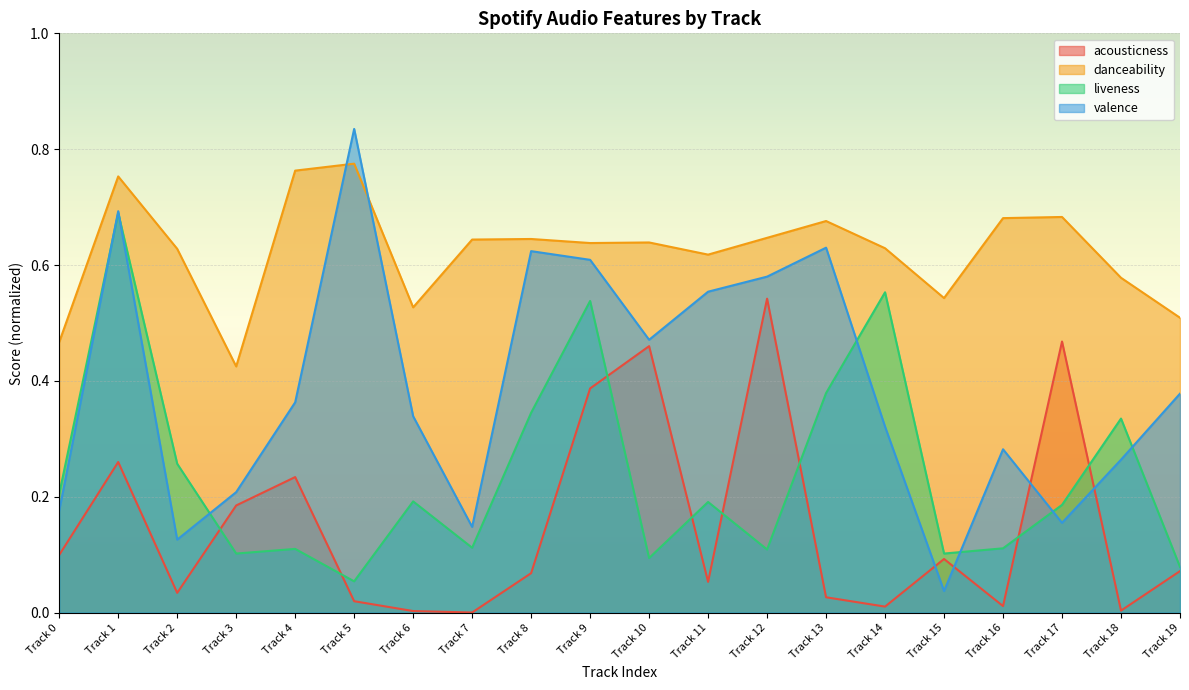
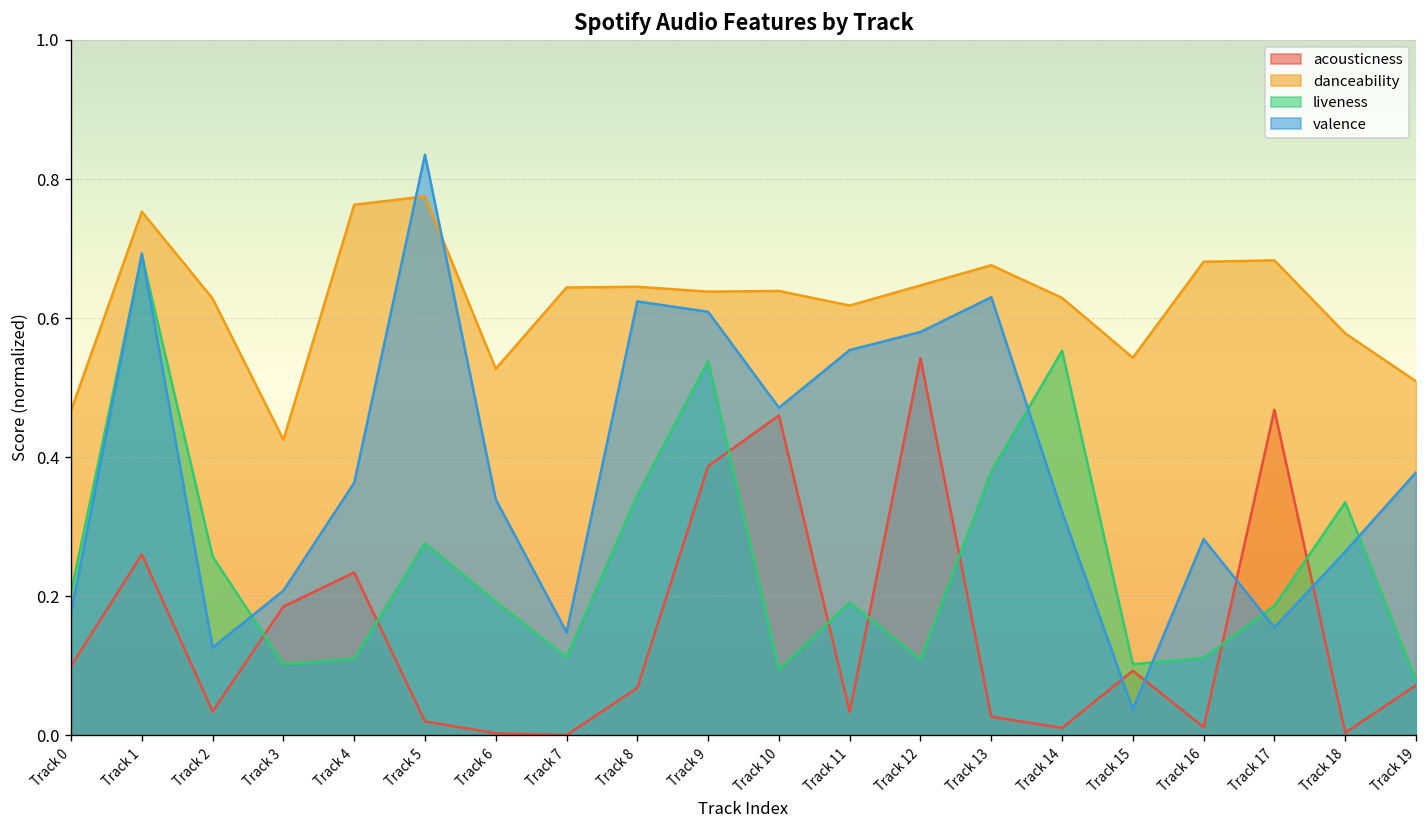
liveness, Track 5: 0.05 -> 0.28
acousticness, Track 11: 0.05 -> 0.03
